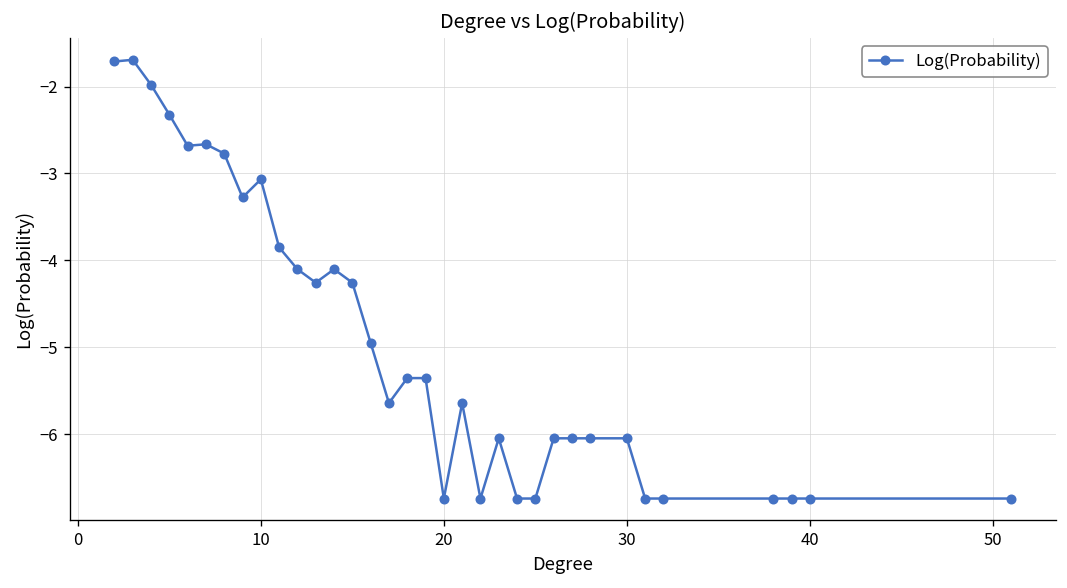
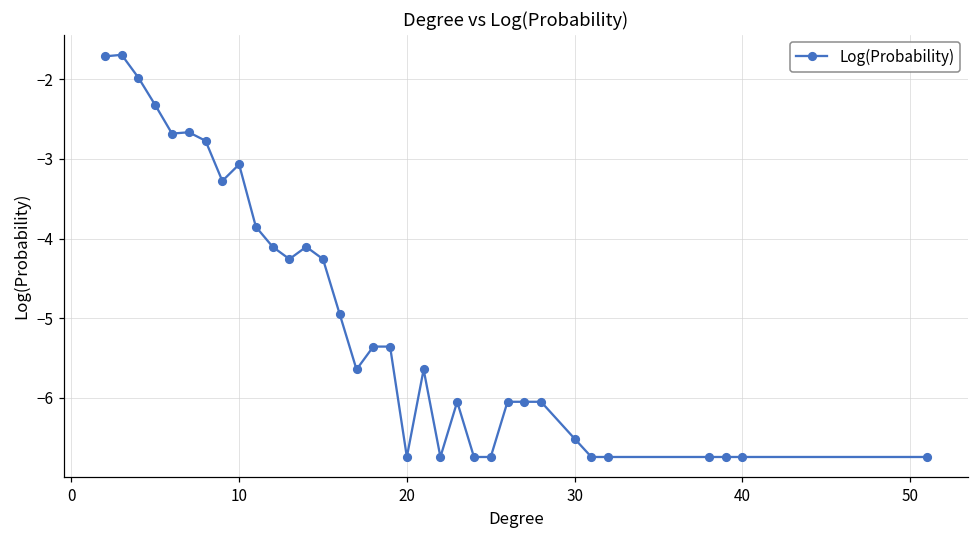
30: -6.0 -> -6.5
